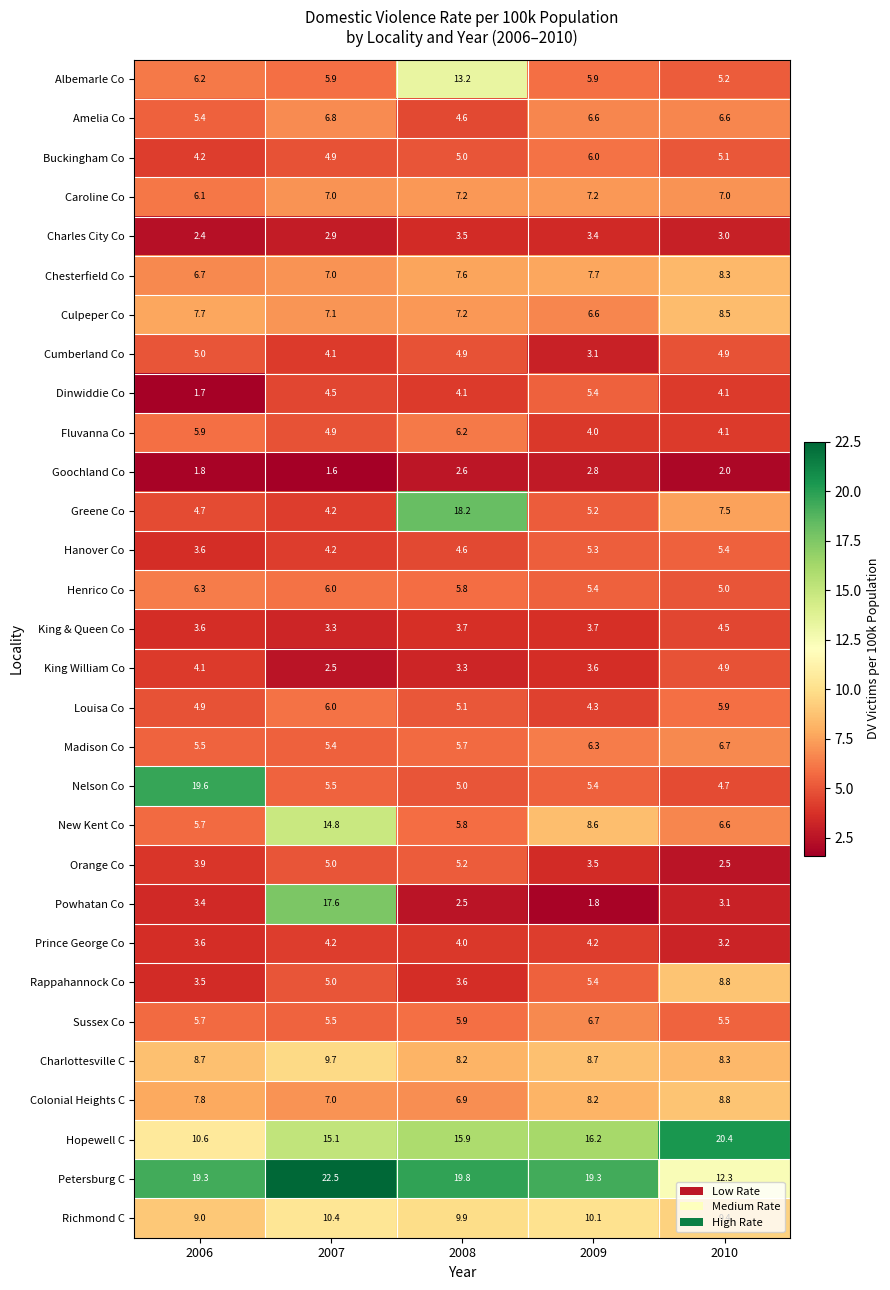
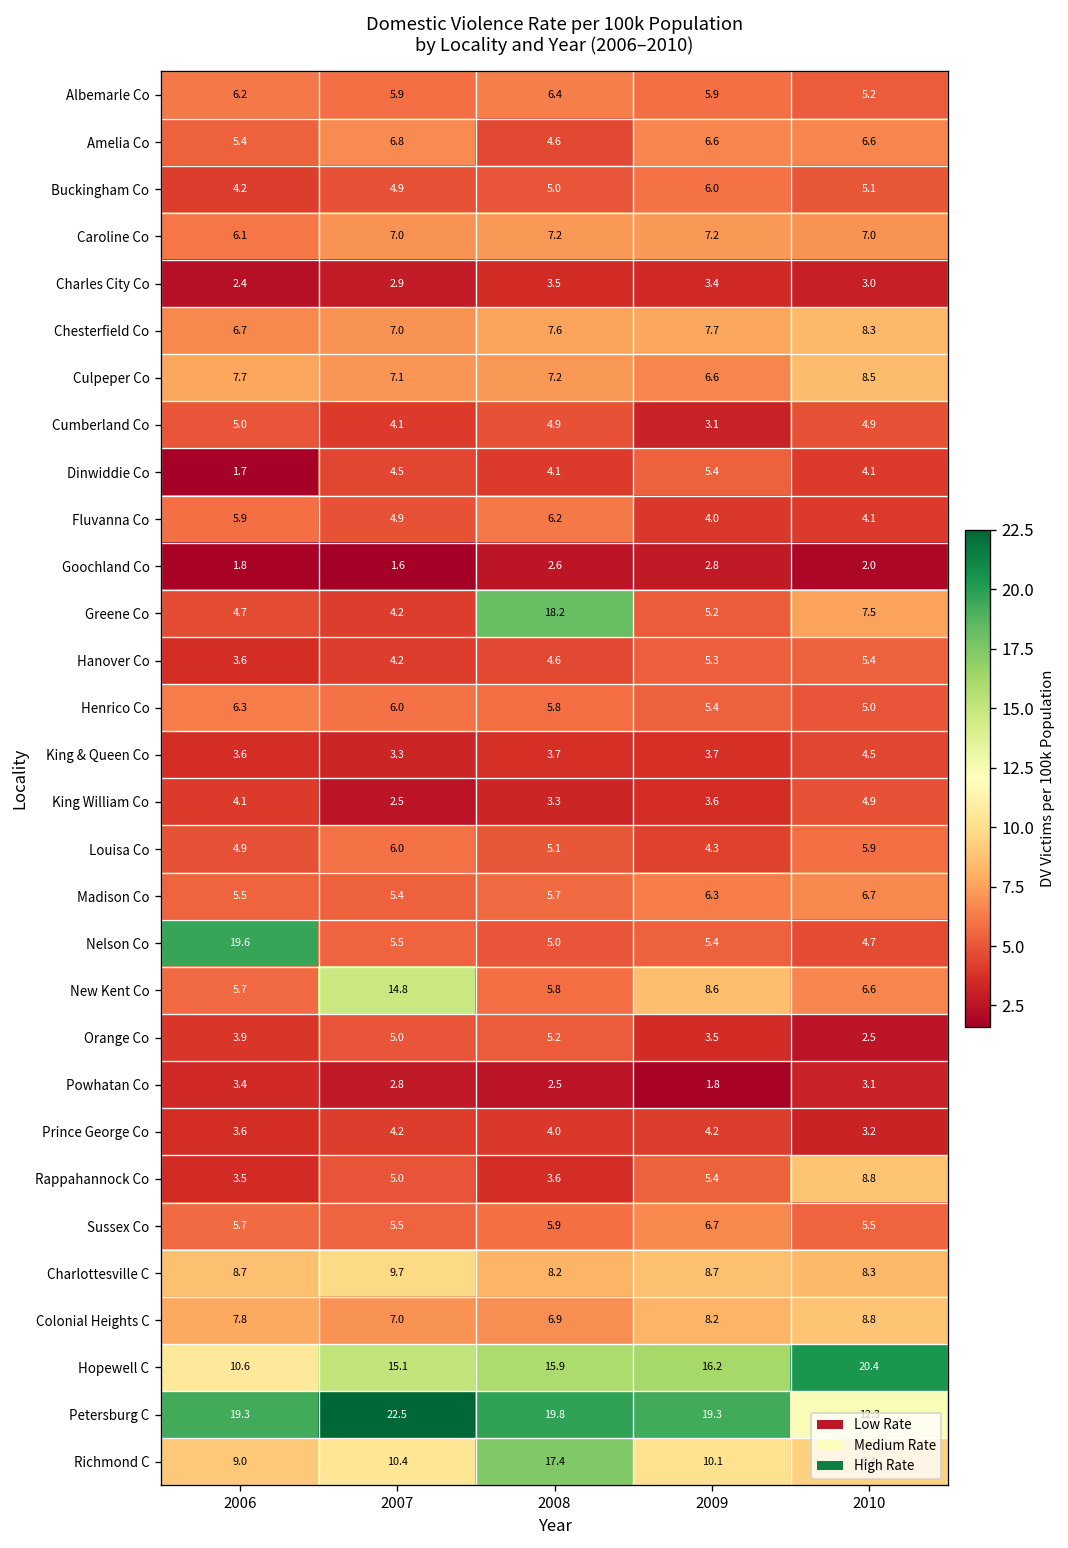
Albemarle Co, 2008: 13.2 -> 6.4
Powhatan Co, 2007: 17.6 -> 2.8
Richmond C, 2008: 9.9 -> 17.4
